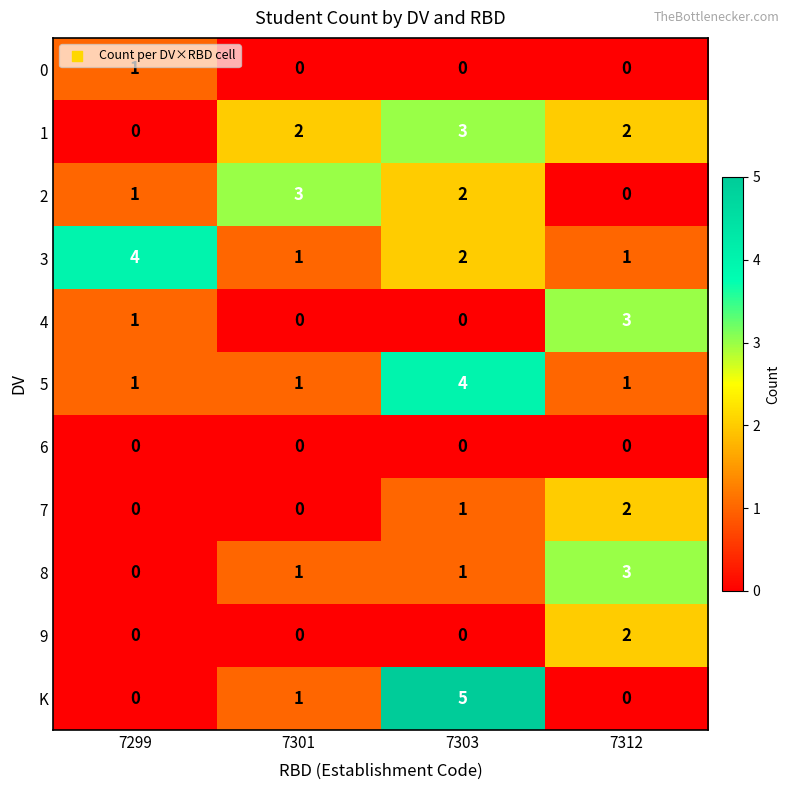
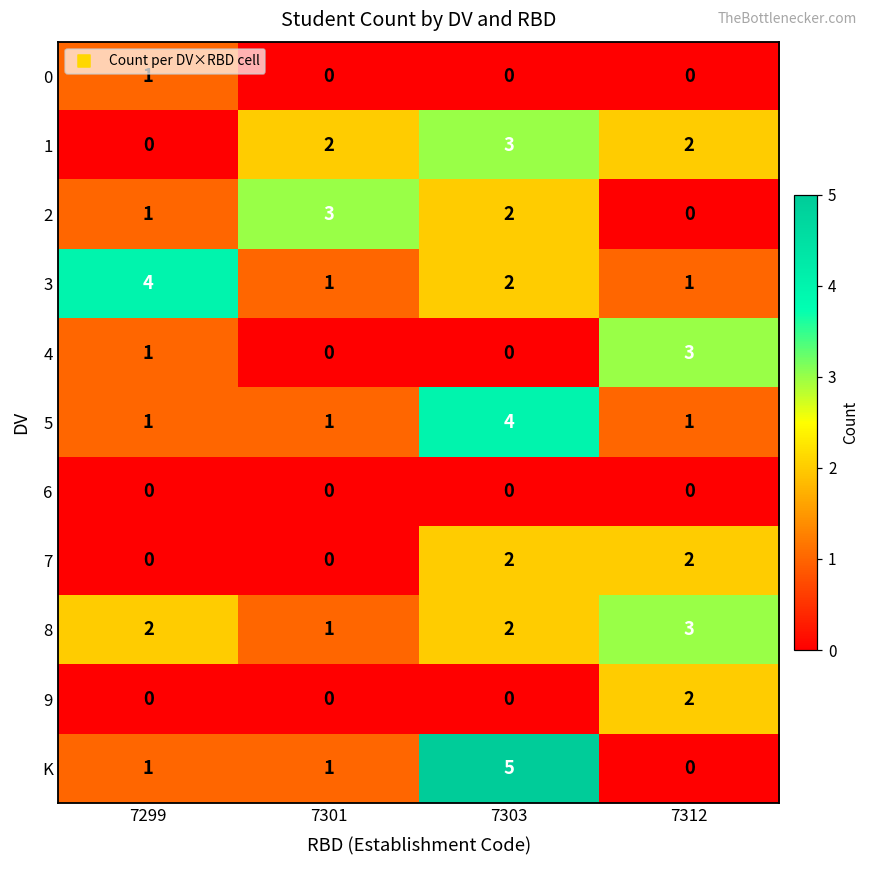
7, 7303: 1 -> 2
8, 7299: 0 -> 2
8, 7303: 1 -> 2
K, 7299: 0 -> 1
